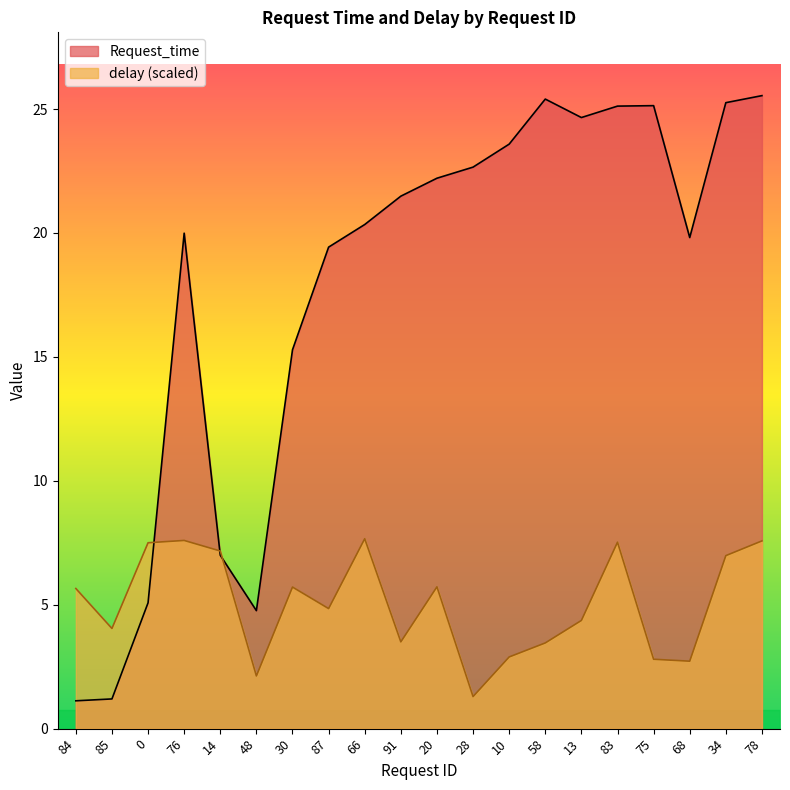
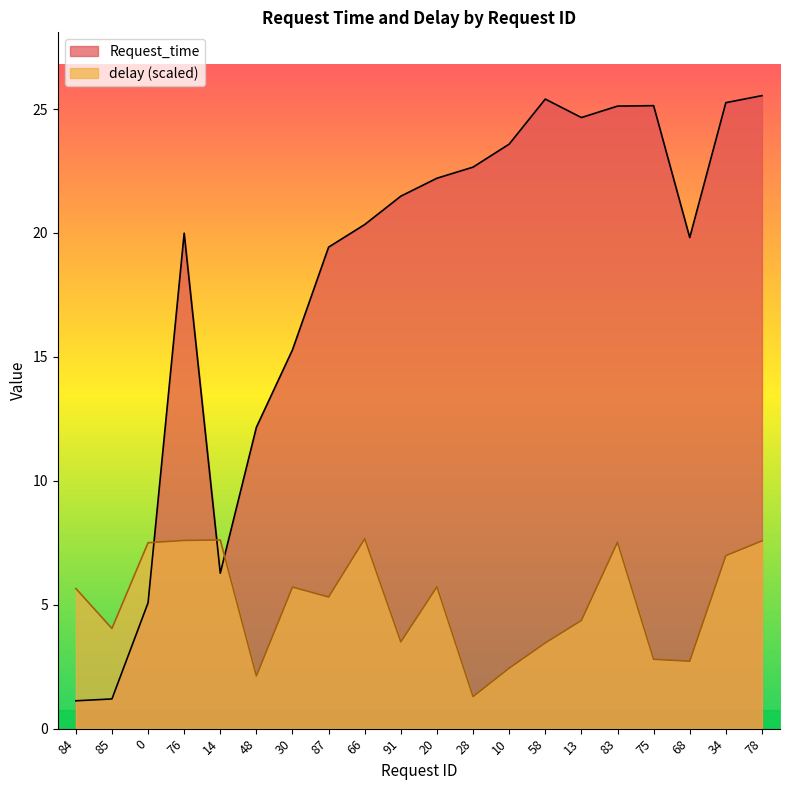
Request_time, 14: 7.0 -> 6.3
delay (scaled), 14: 7.2 -> 7.6
Request_time, 48: 4.8 -> 12.2
delay (scaled), 87: 4.8 -> 5.3
delay (scaled), 10: 2.9 -> 2.4
